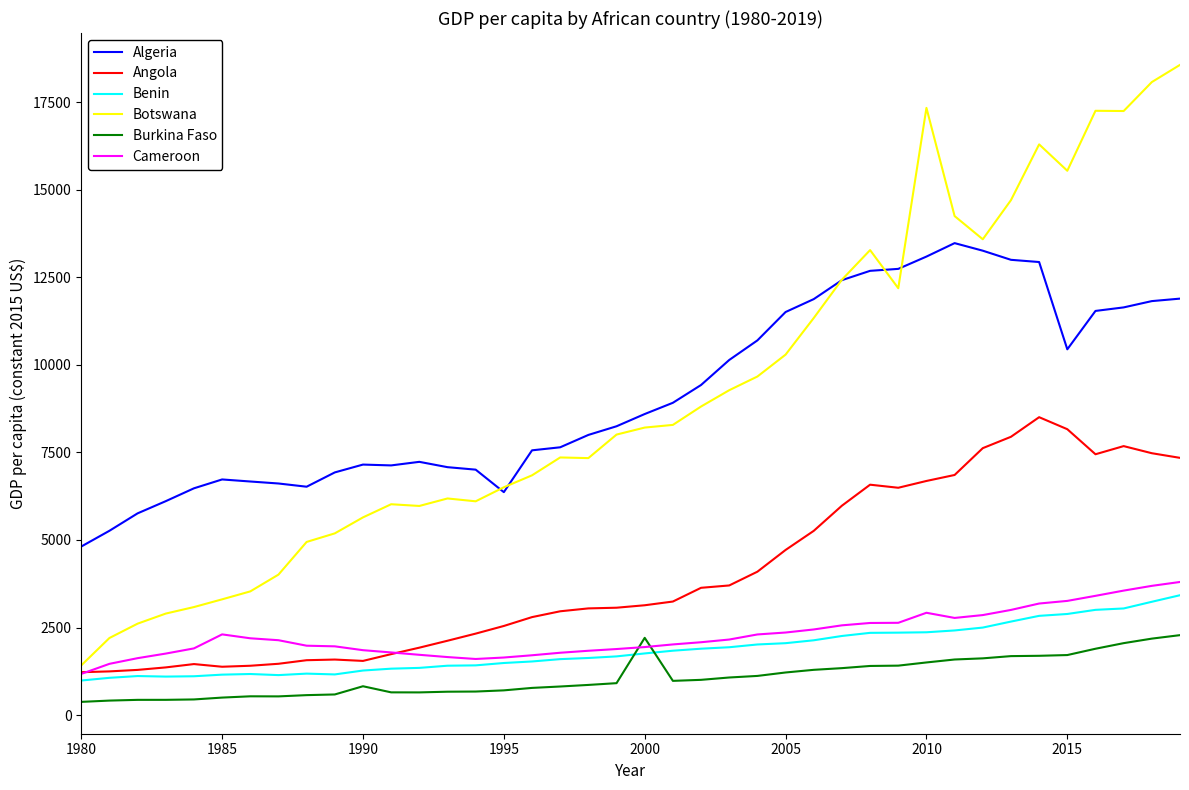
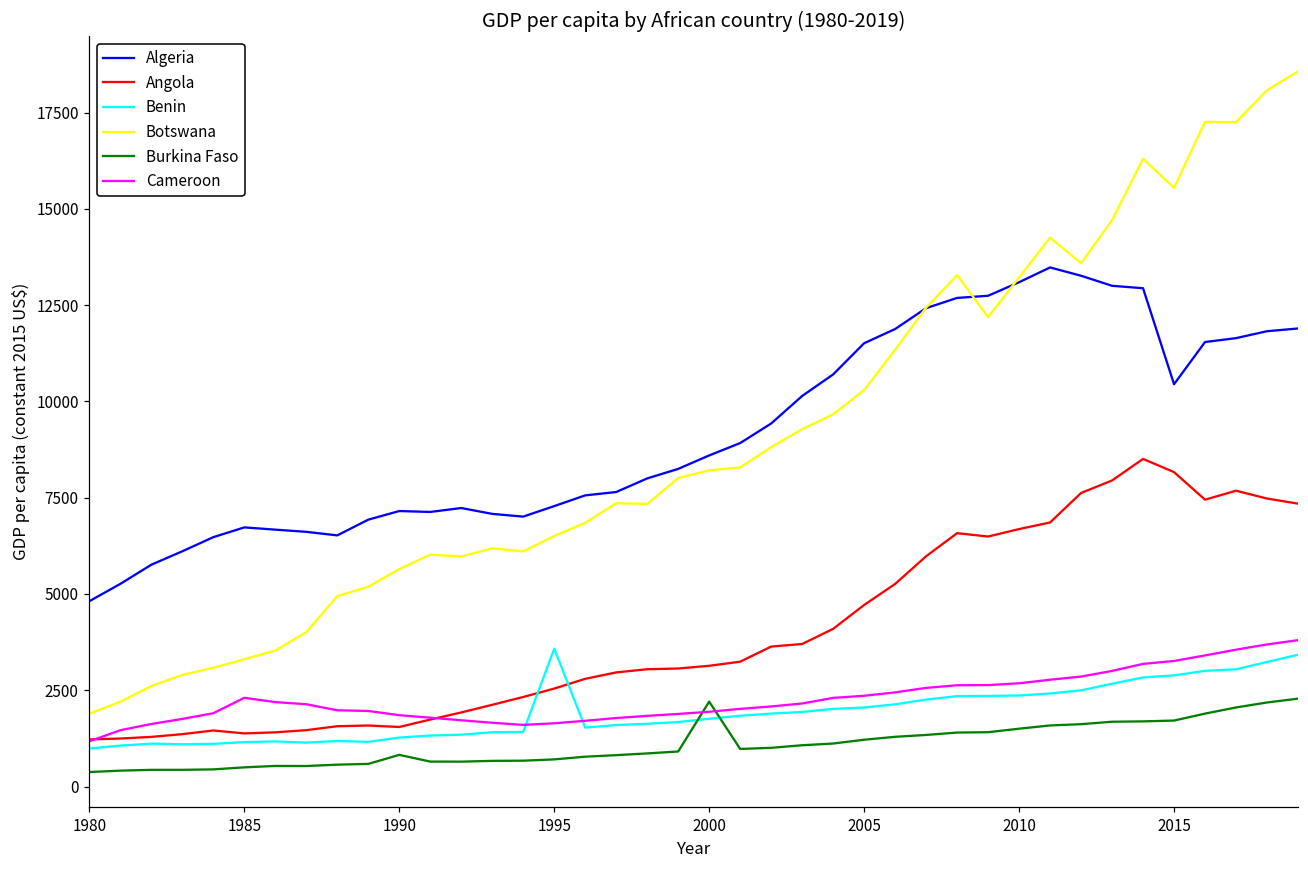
Botswana, 1980: 1400 -> 1900
Algeria, 1995: 6400 -> 7300
Benin, 1995: 1500 -> 3600
Botswana, 2010: 17300 -> 13200
Cameroon, 2010: 2900 -> 2700
